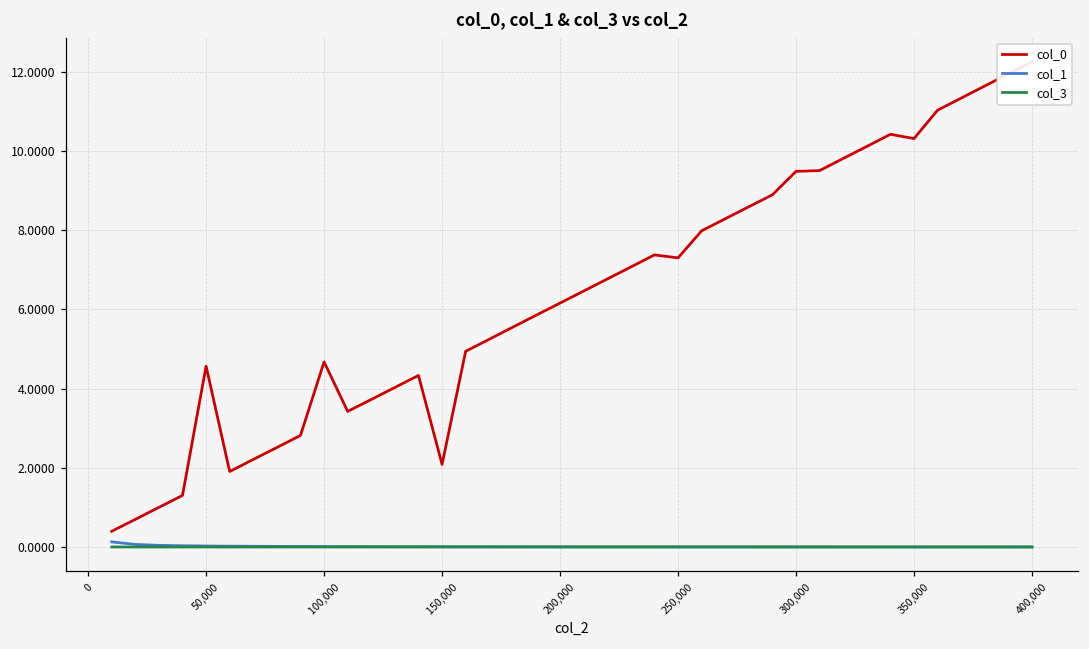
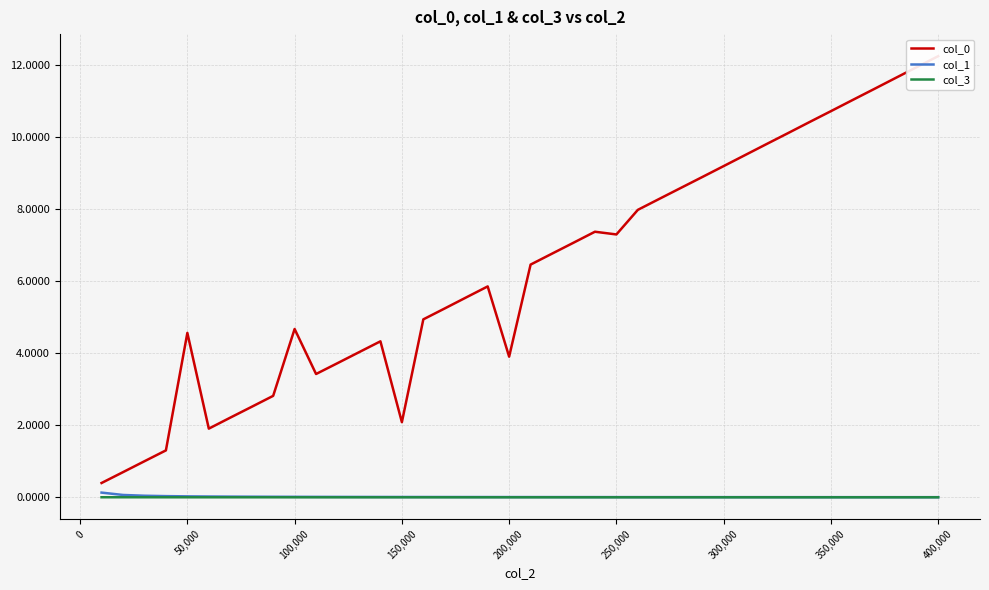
col_0, 200,000: 6.2 -> 3.9
col_0, 300,000: 9.5 -> 9.2
col_0, 350,000: 10.3 -> 10.7
